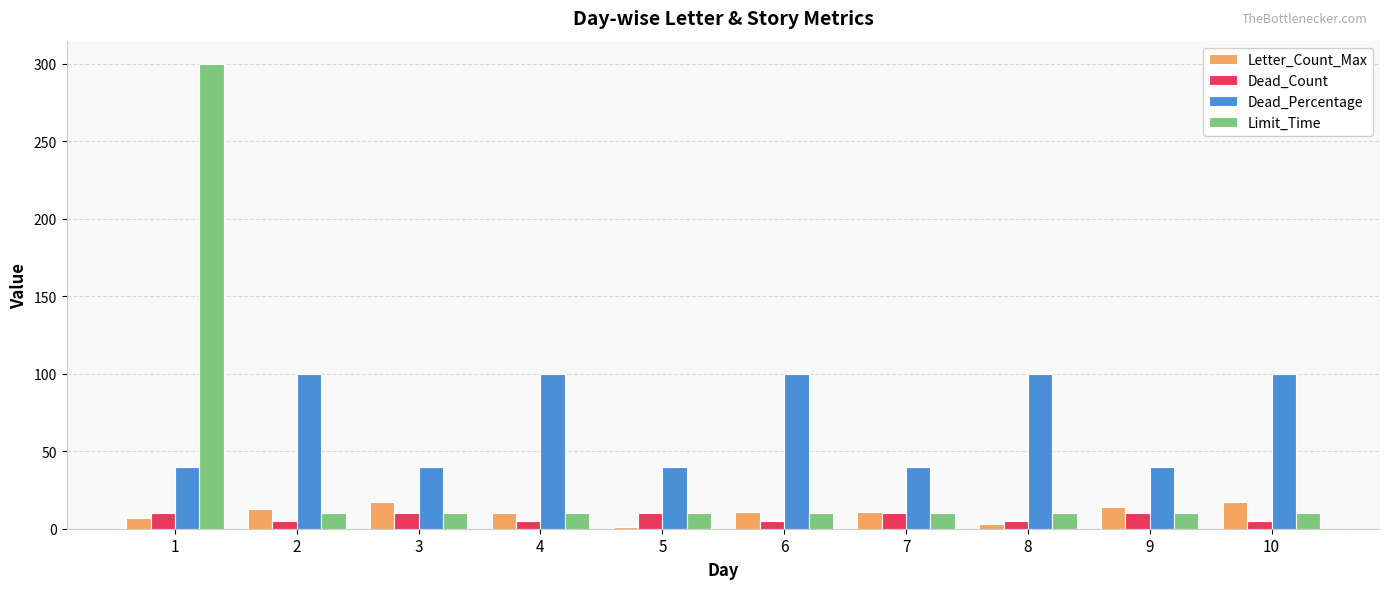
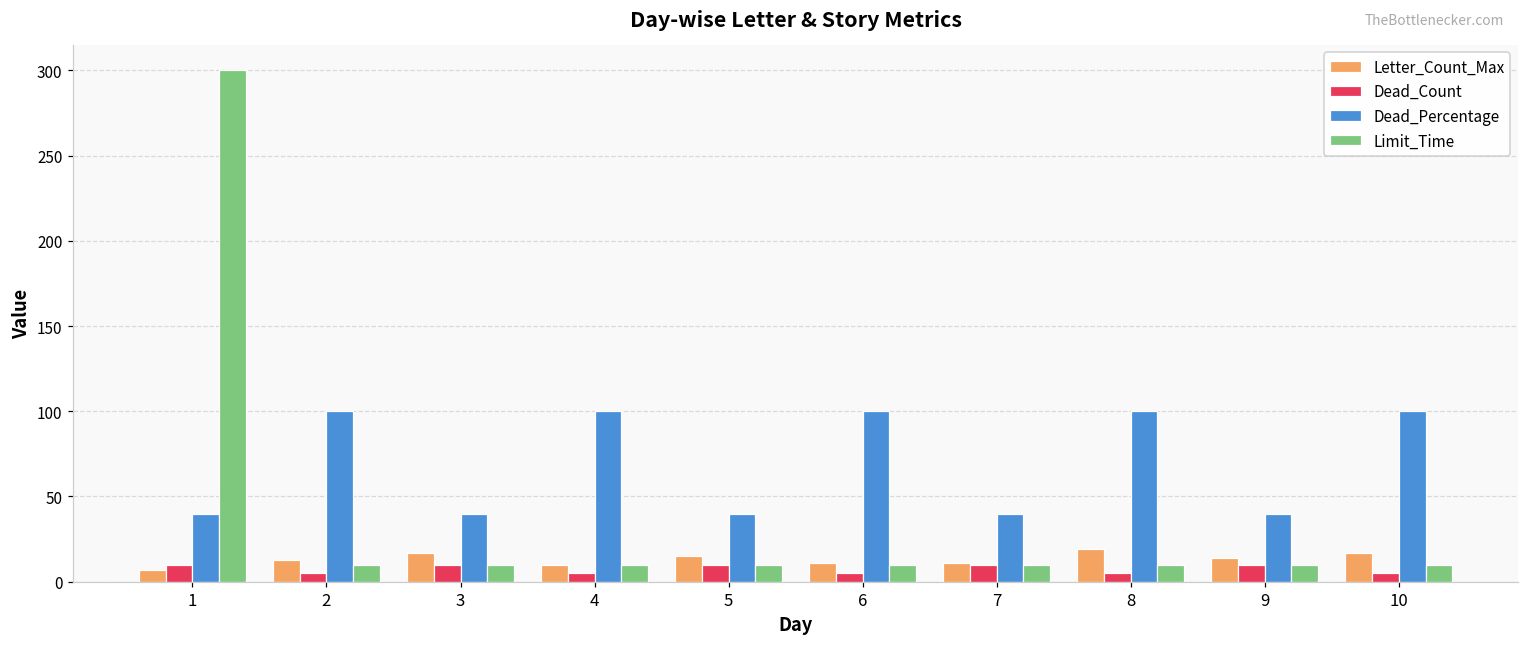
Letter_Count_Max, 5: 1 -> 15
Letter_Count_Max, 8: 3 -> 19
